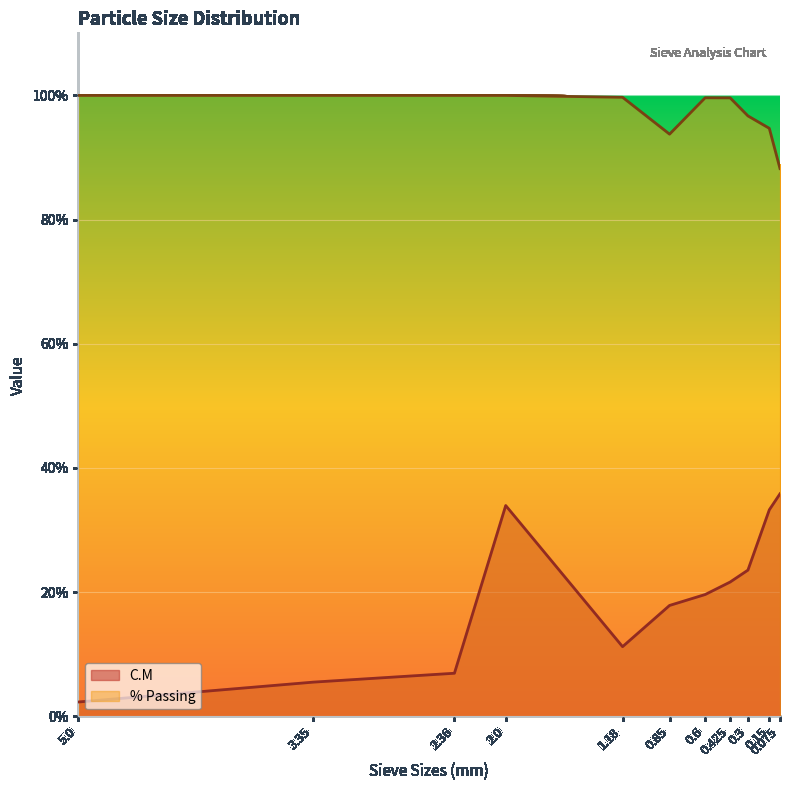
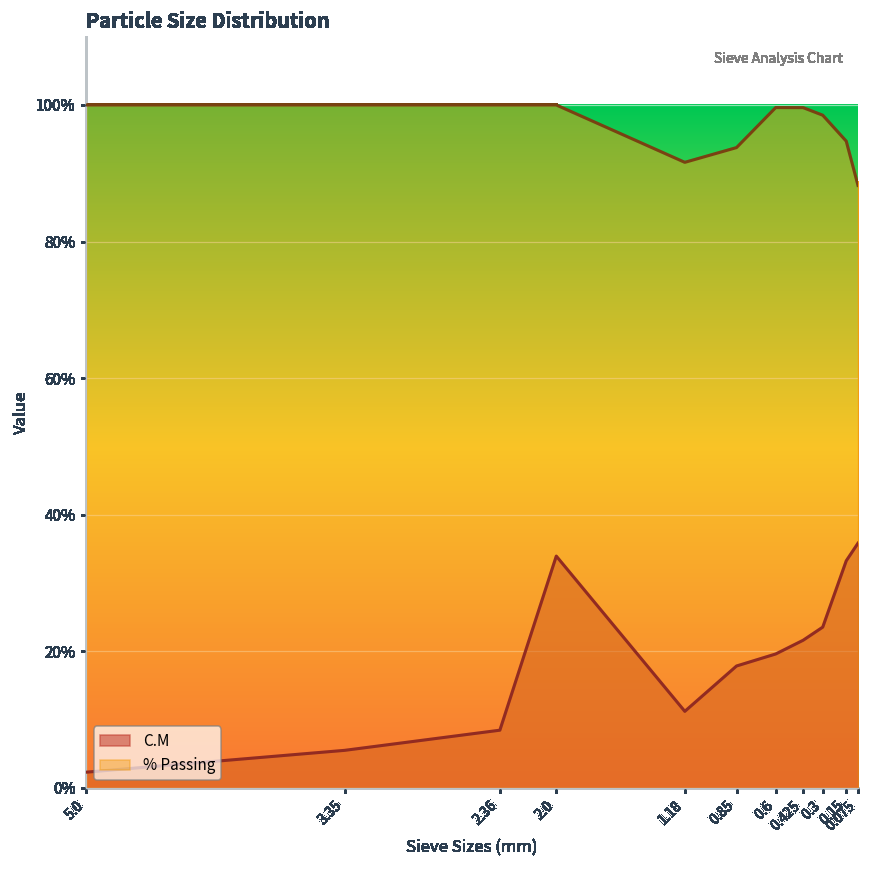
C.M, 2.36: 7% -> 8%
% Passing, 1.18: 100% -> 92%
% Passing, 0.3: 97% -> 99%
